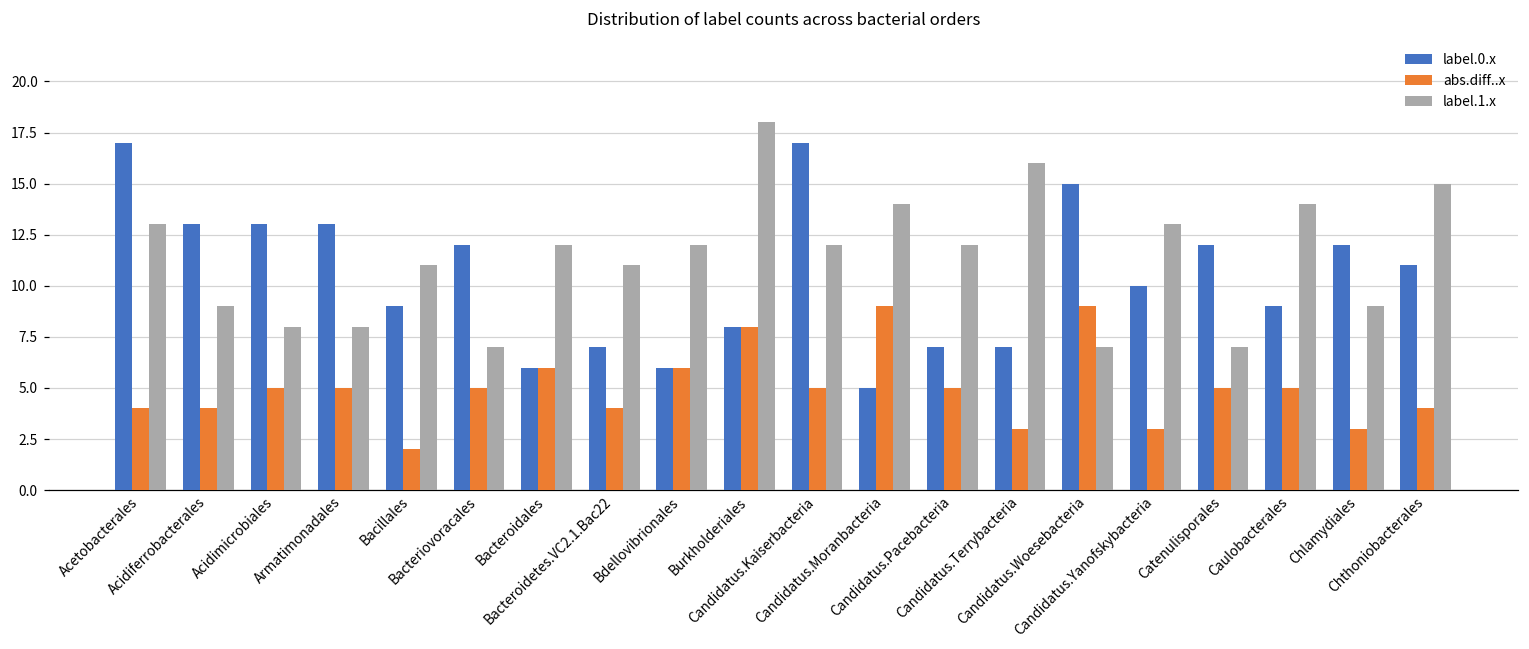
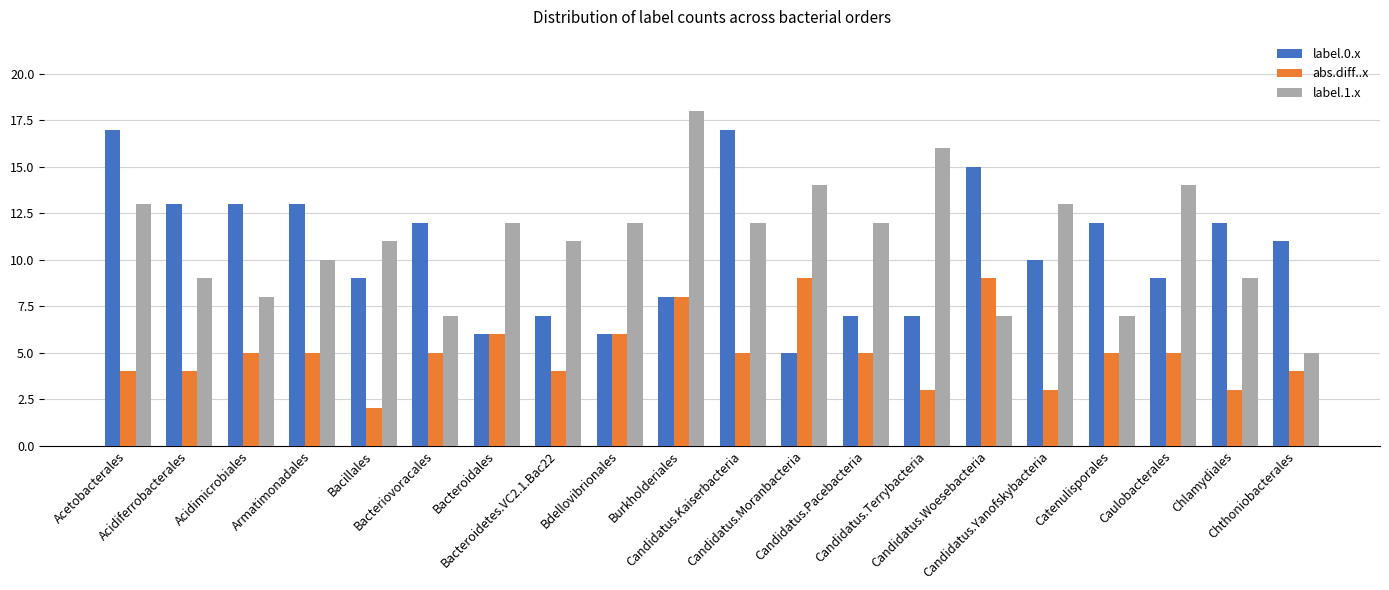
label.1.x, Armatimonadales: 8 -> 10
label.1.x, Chthoniobacterales: 15 -> 5
